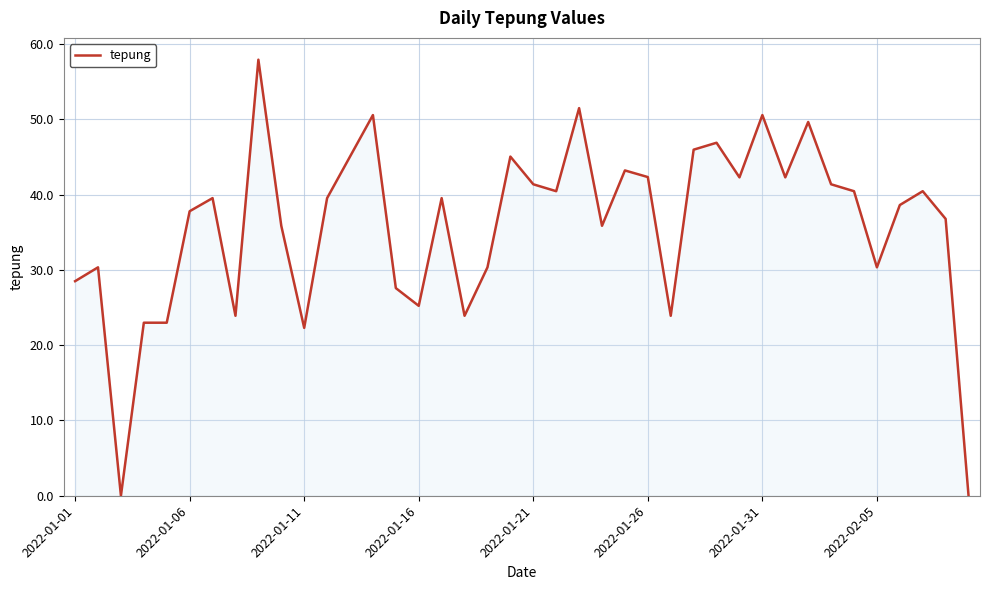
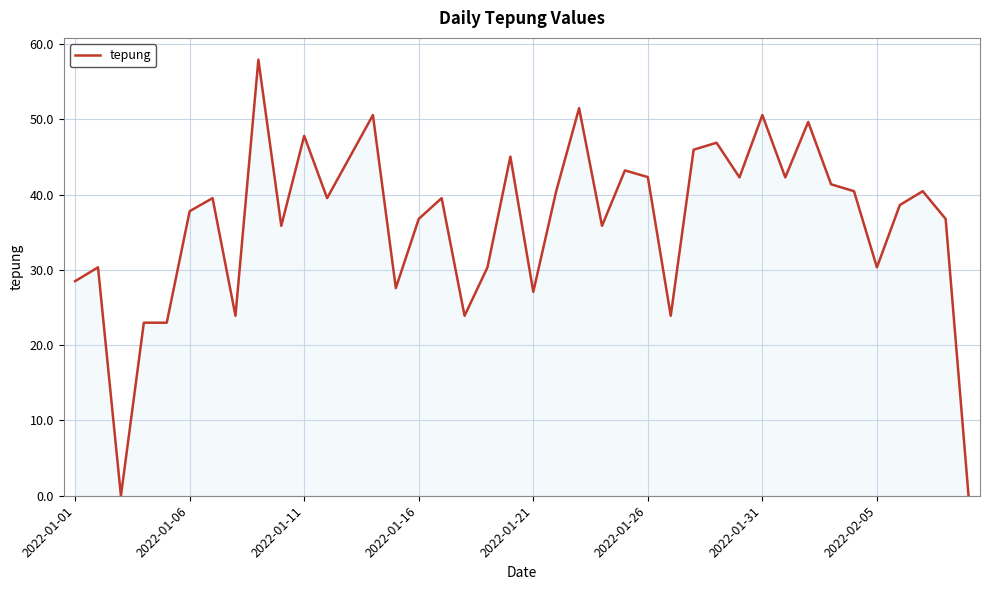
2022-01-11: 22 -> 48
2022-01-16: 25 -> 37
2022-01-21: 41 -> 27
